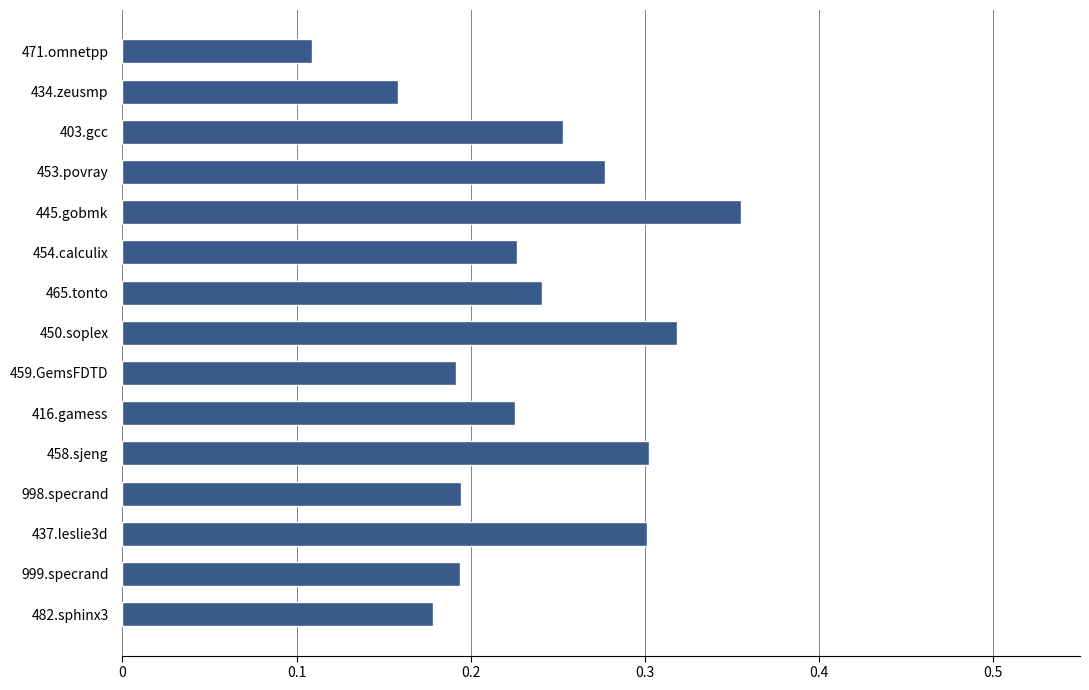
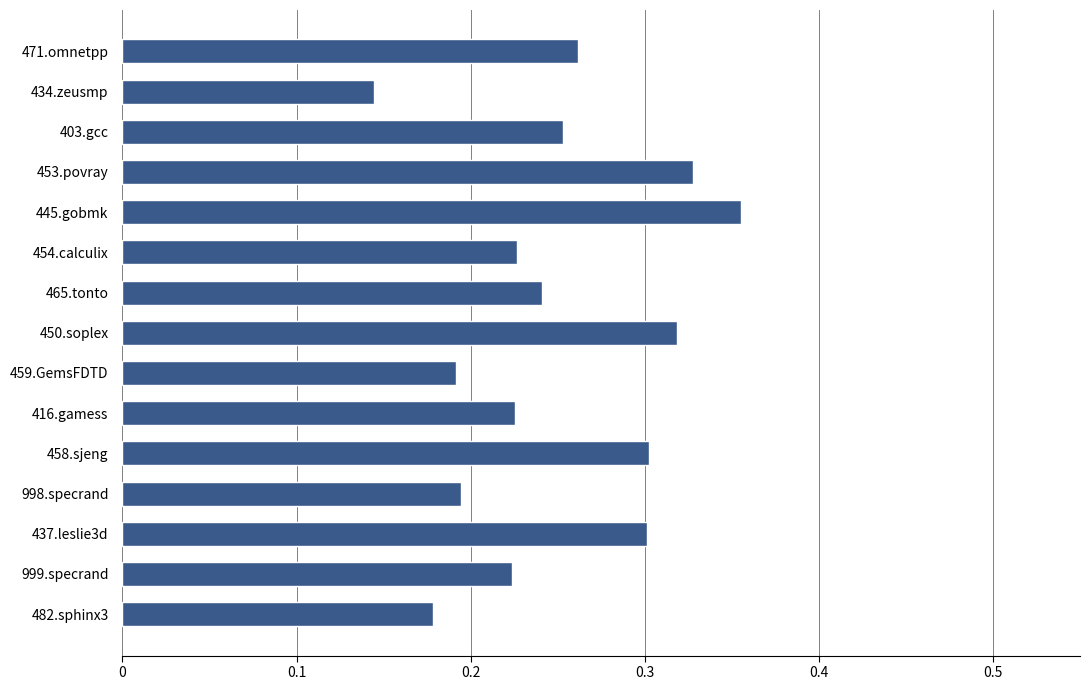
471.omnetpp: 0.109 -> 0.261
434.zeusmp: 0.158 -> 0.145
453.povray: 0.277 -> 0.328
999.specrand: 0.194 -> 0.224
